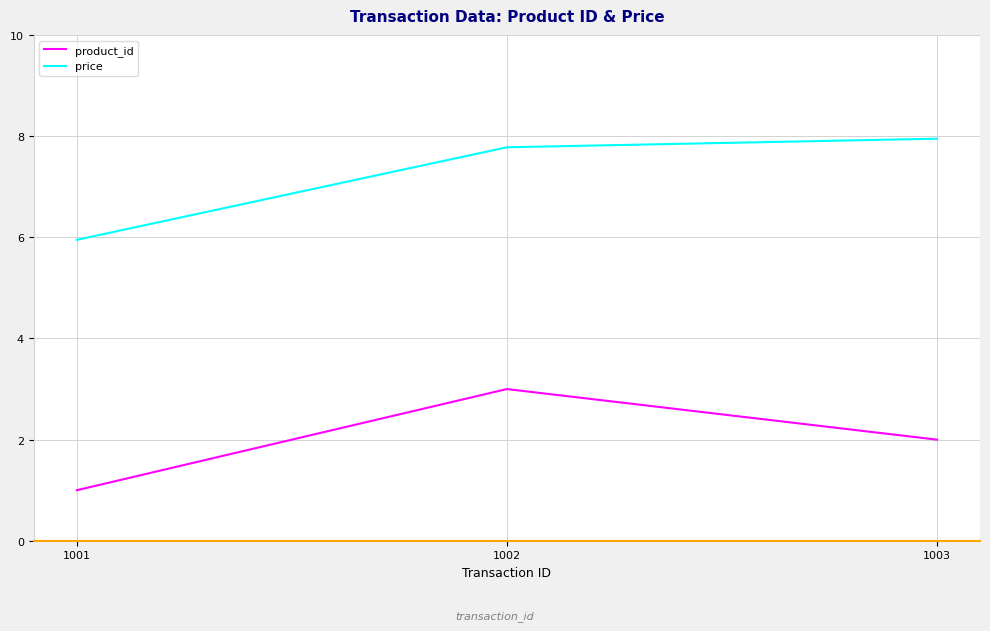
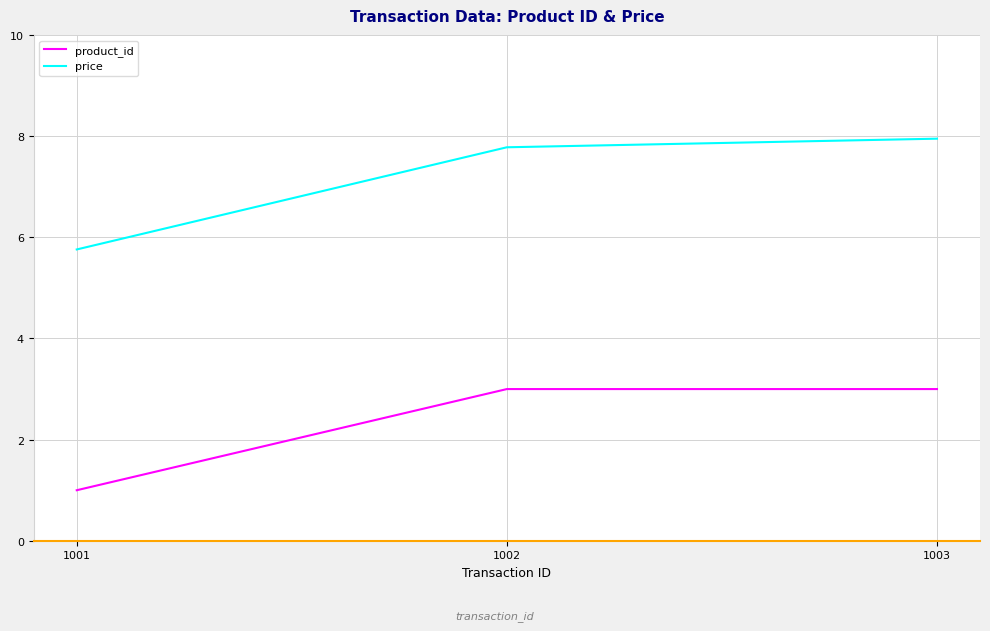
price, 1001: 6.0 -> 5.8
product_id, 1003: 2 -> 3
